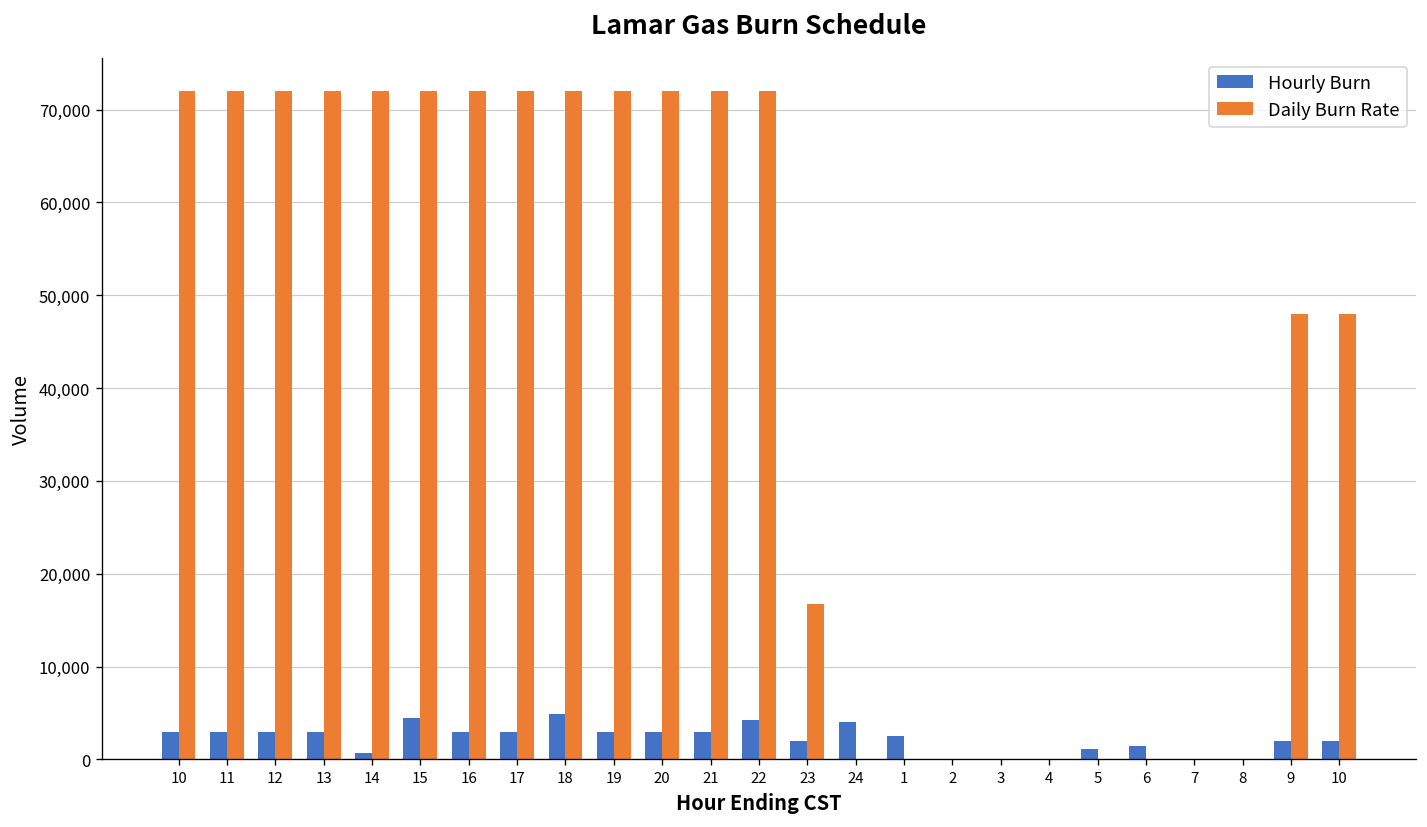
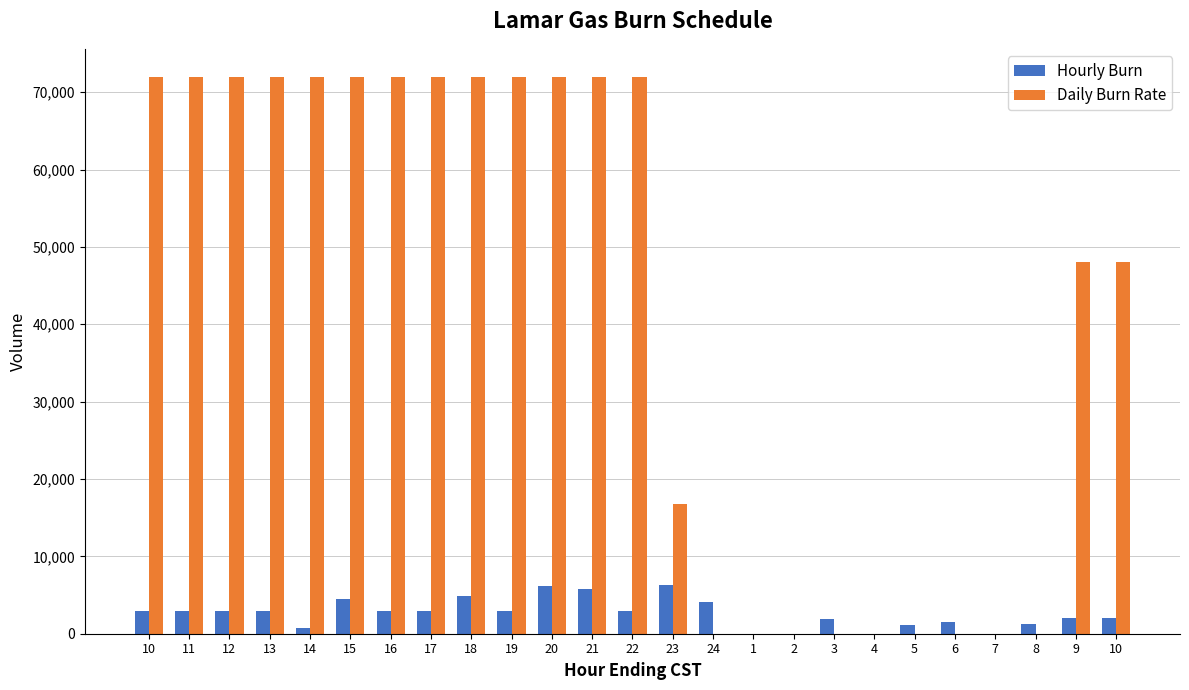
Hourly Burn, 20: 3,000 -> 6,000
Hourly Burn, 21: 3,000 -> 6,000
Hourly Burn, 22: 4,000 -> 3,000
Hourly Burn, 23: 2,000 -> 6,000
Hourly Burn, 1: 3,000 -> 0
Hourly Burn, 3: 0 -> 2,000
Hourly Burn, 8: 0 -> 1,000
